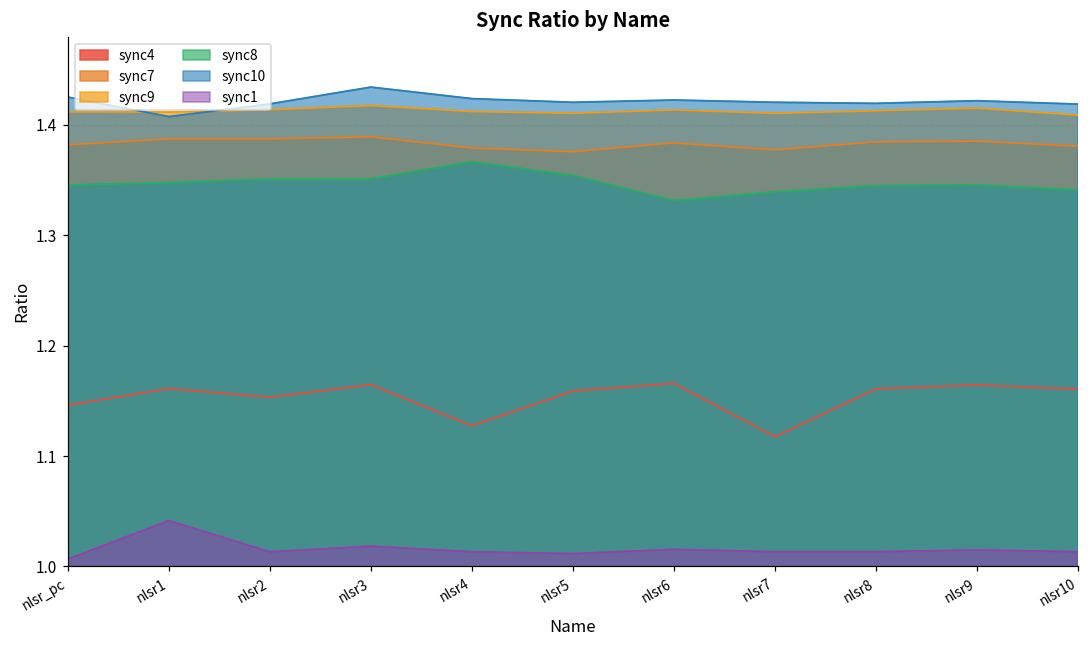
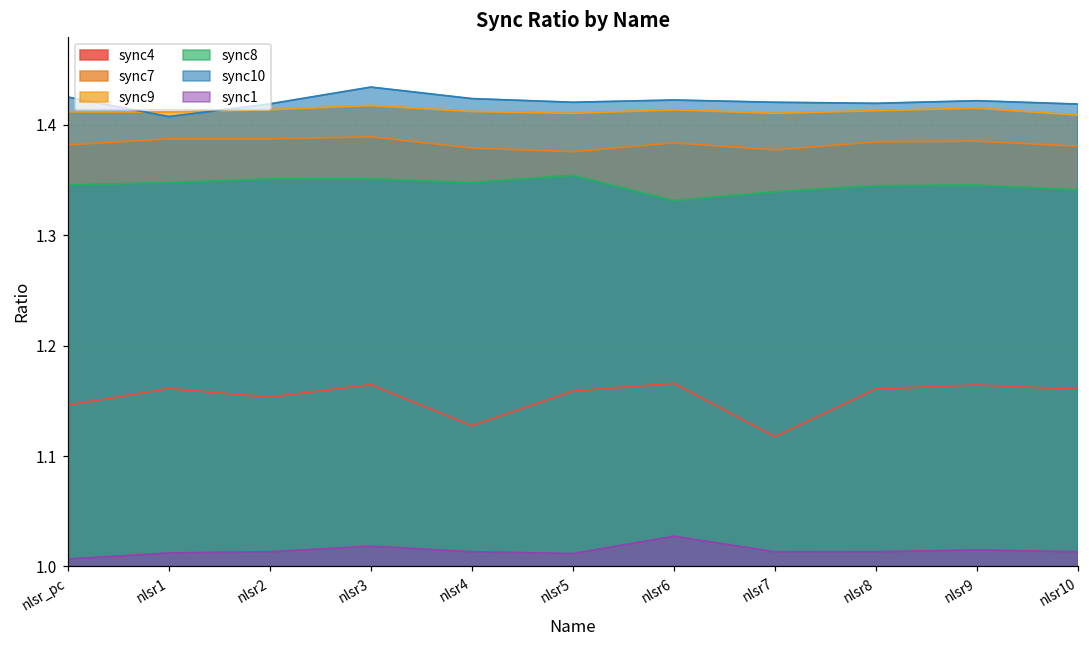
sync1, nlsr1: 1.041 -> 1.012
sync8, nlsr4: 1.367 -> 1.348
sync1, nlsr6: 1.015 -> 1.027
